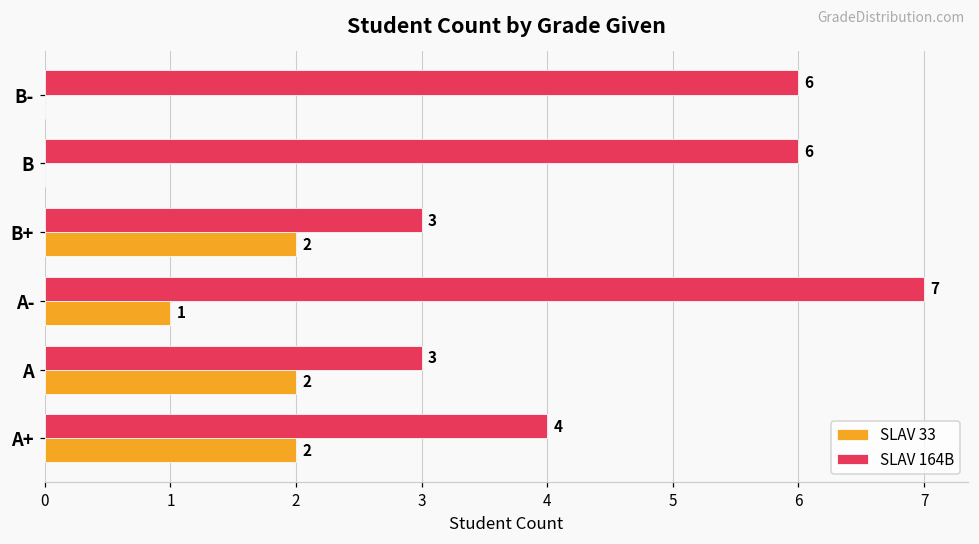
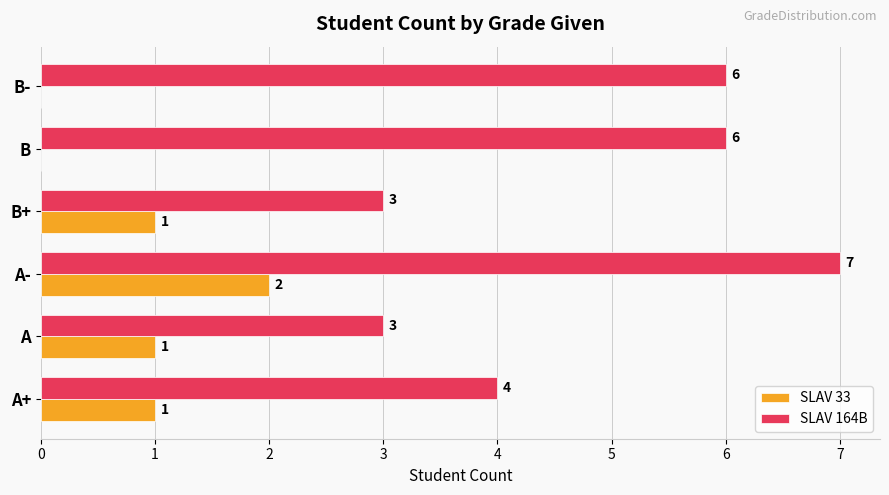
SLAV 33, B+: 2 -> 1
SLAV 33, A-: 1 -> 2
SLAV 33, A: 2 -> 1
SLAV 33, A+: 2 -> 1
